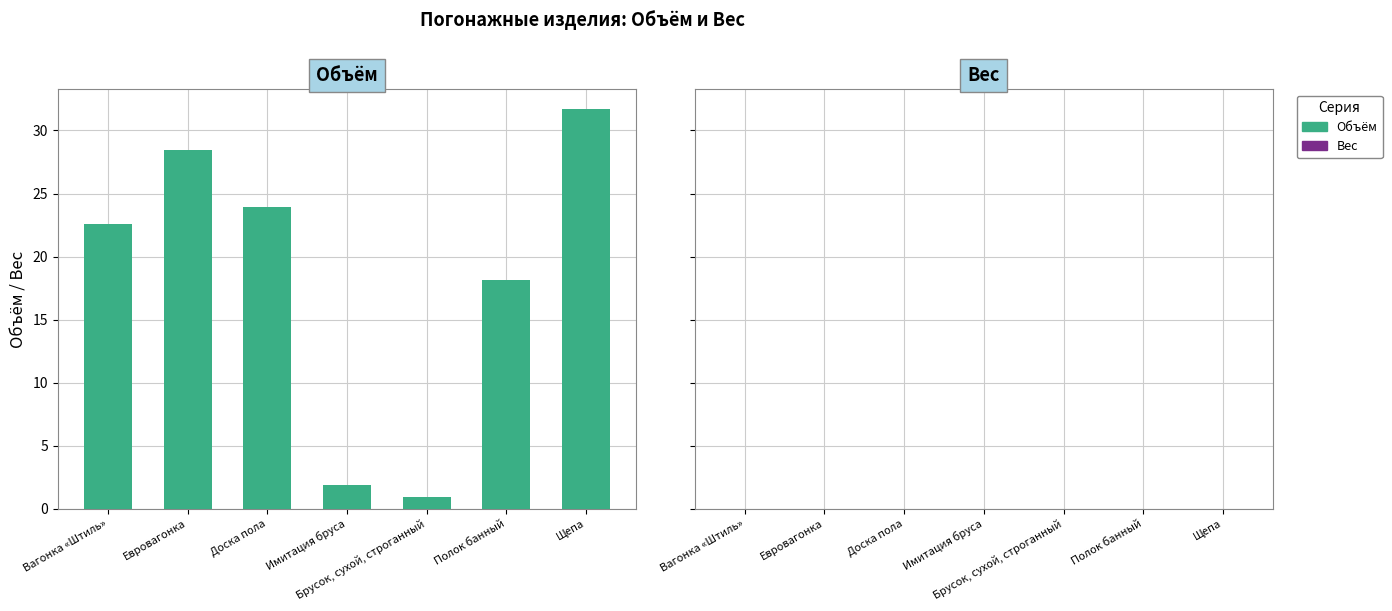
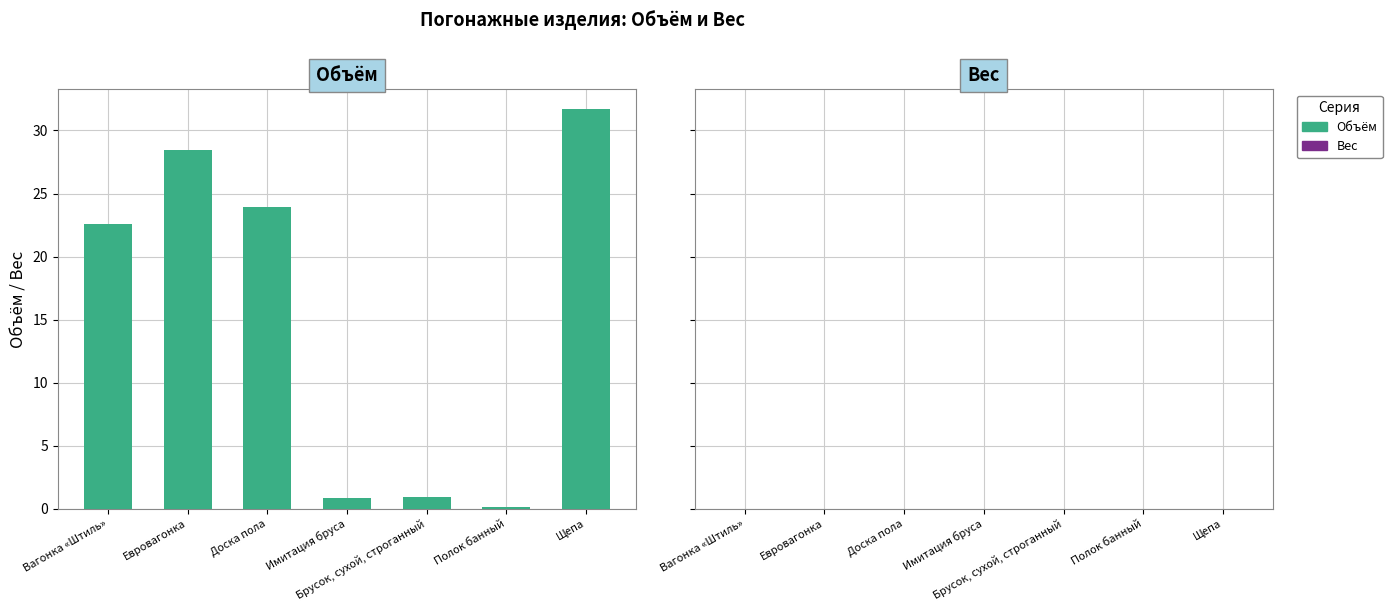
Объём, Имитация бруса: 1.9 -> 0.8
Объём, Полок банный: 18.1 -> 0.1
